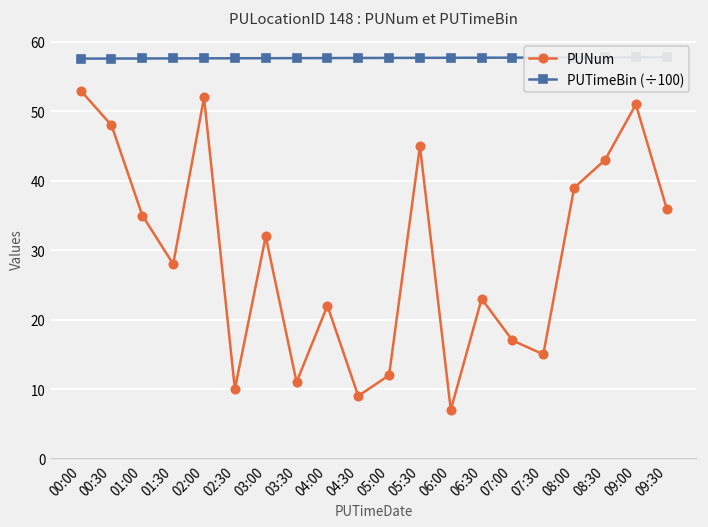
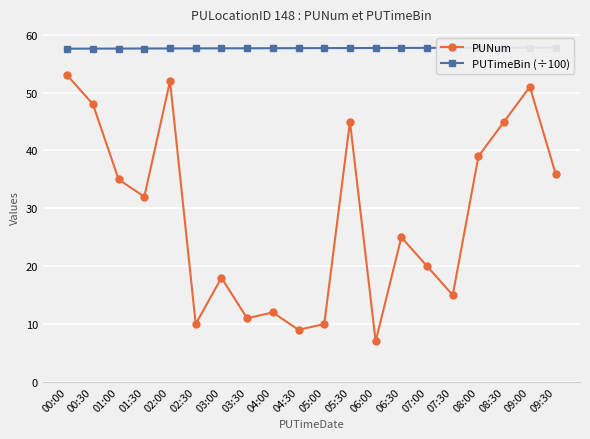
PUNum, 01:30: 28 -> 32
PUNum, 03:00: 32 -> 18
PUNum, 04:00: 22 -> 12
PUNum, 05:00: 12 -> 10
PUNum, 06:30: 23 -> 25
PUNum, 07:00: 17 -> 20
PUNum, 08:30: 43 -> 45
